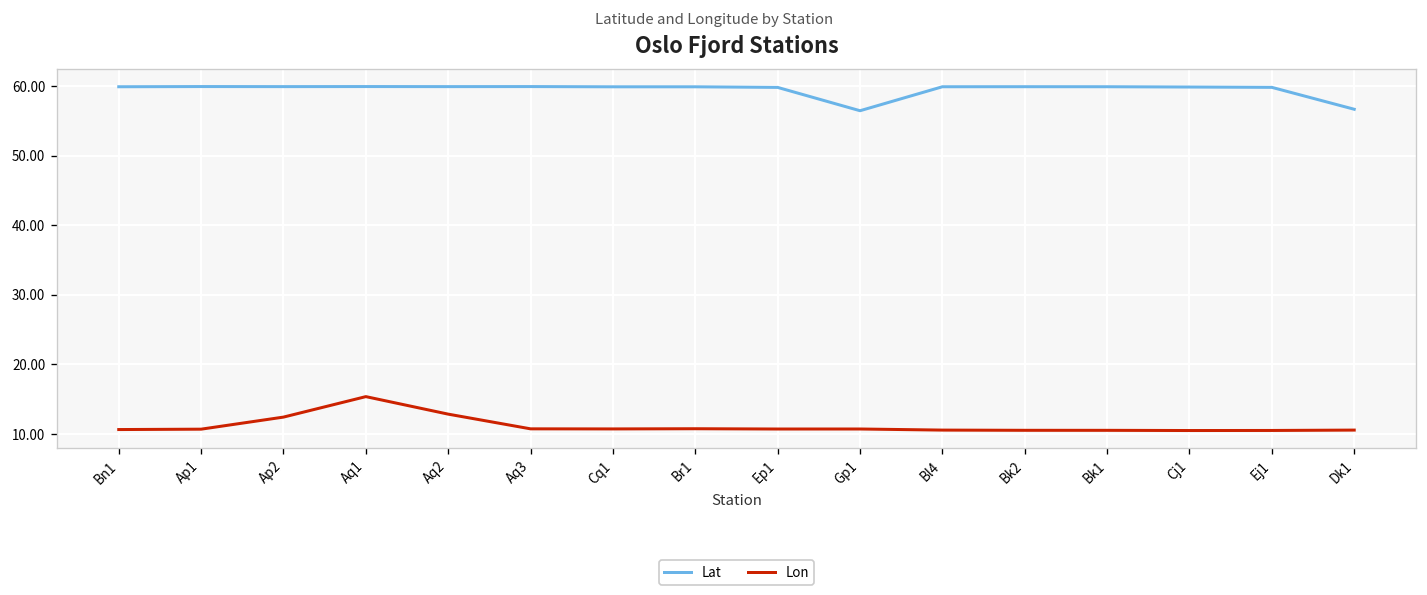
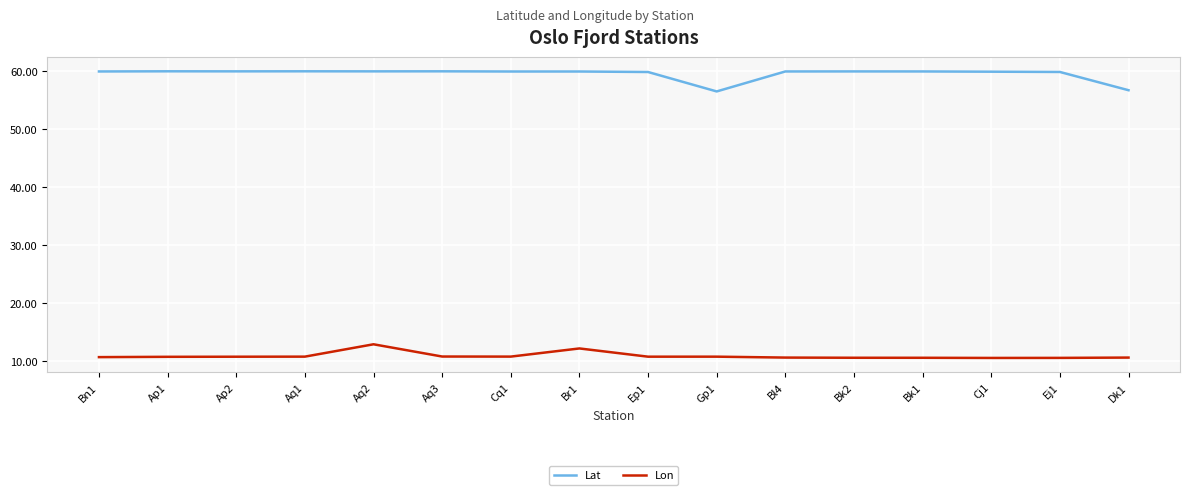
Lon, Ap2: 12 -> 11
Lon, Aq1: 15 -> 11
Lon, Br1: 11 -> 12
